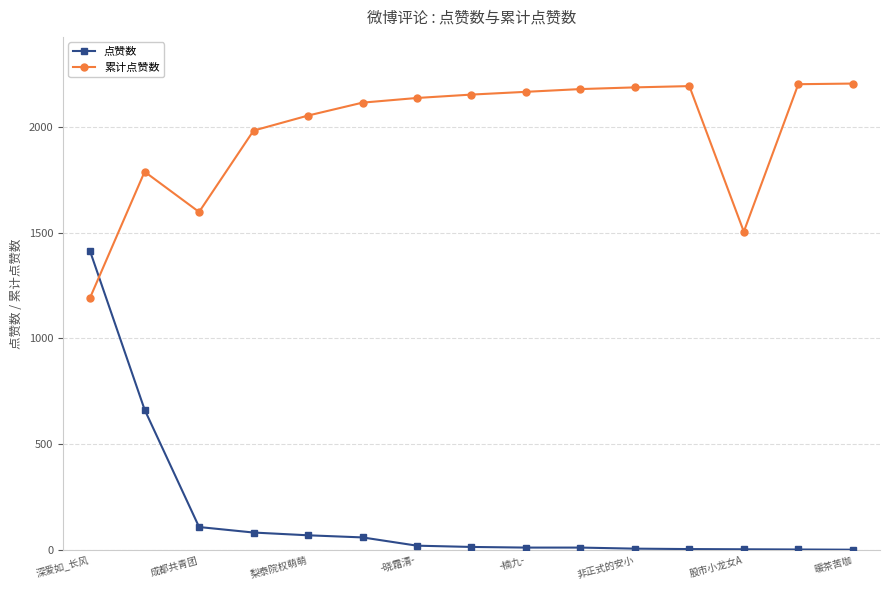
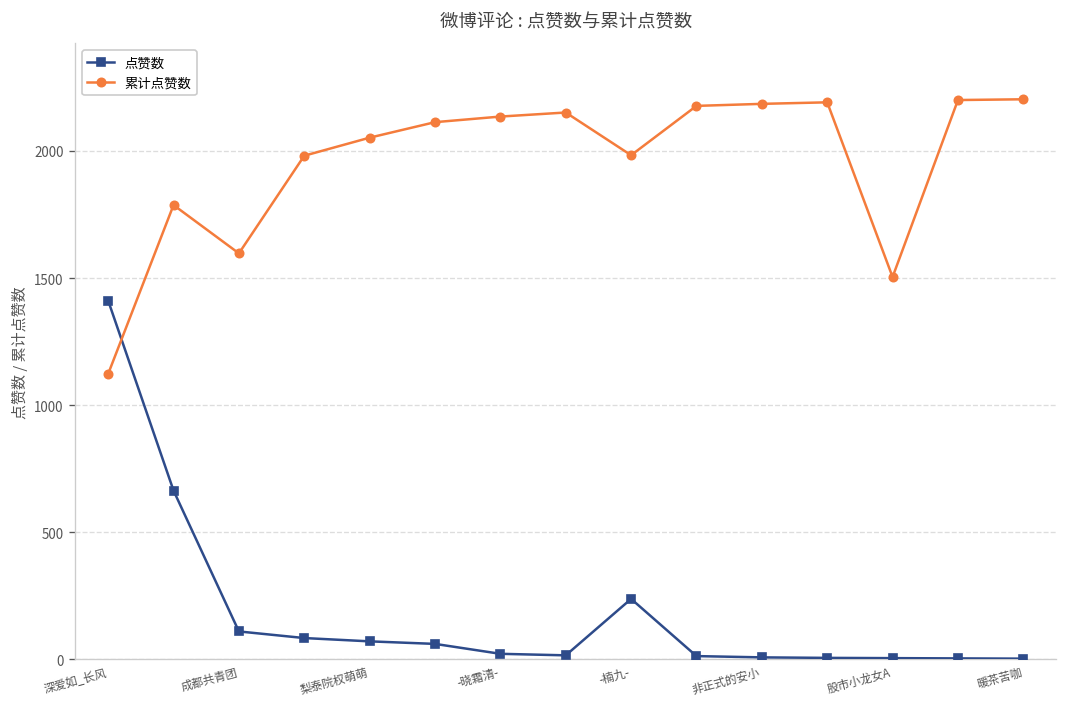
累计点赞数, 深爱如_长风: 1190 -> 1120
点赞数, -楠九-: 10 -> 240
累计点赞数, -楠九-: 2160 -> 1980
